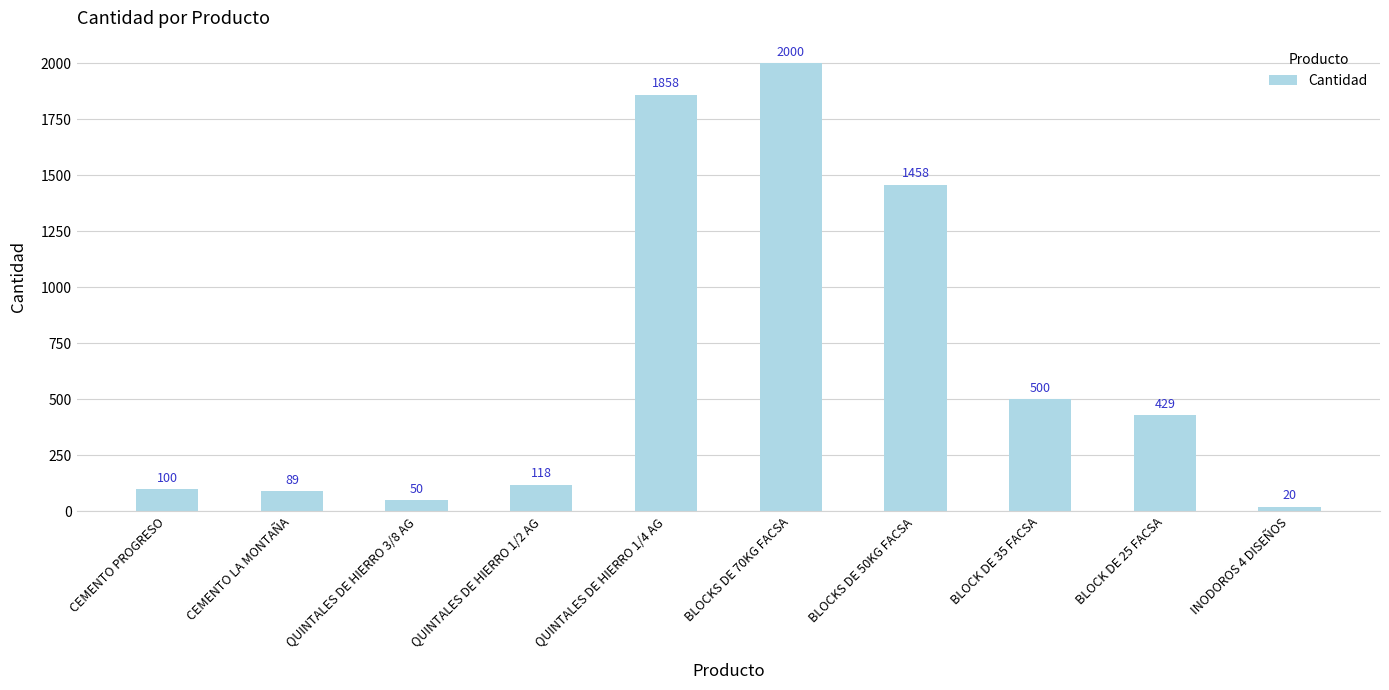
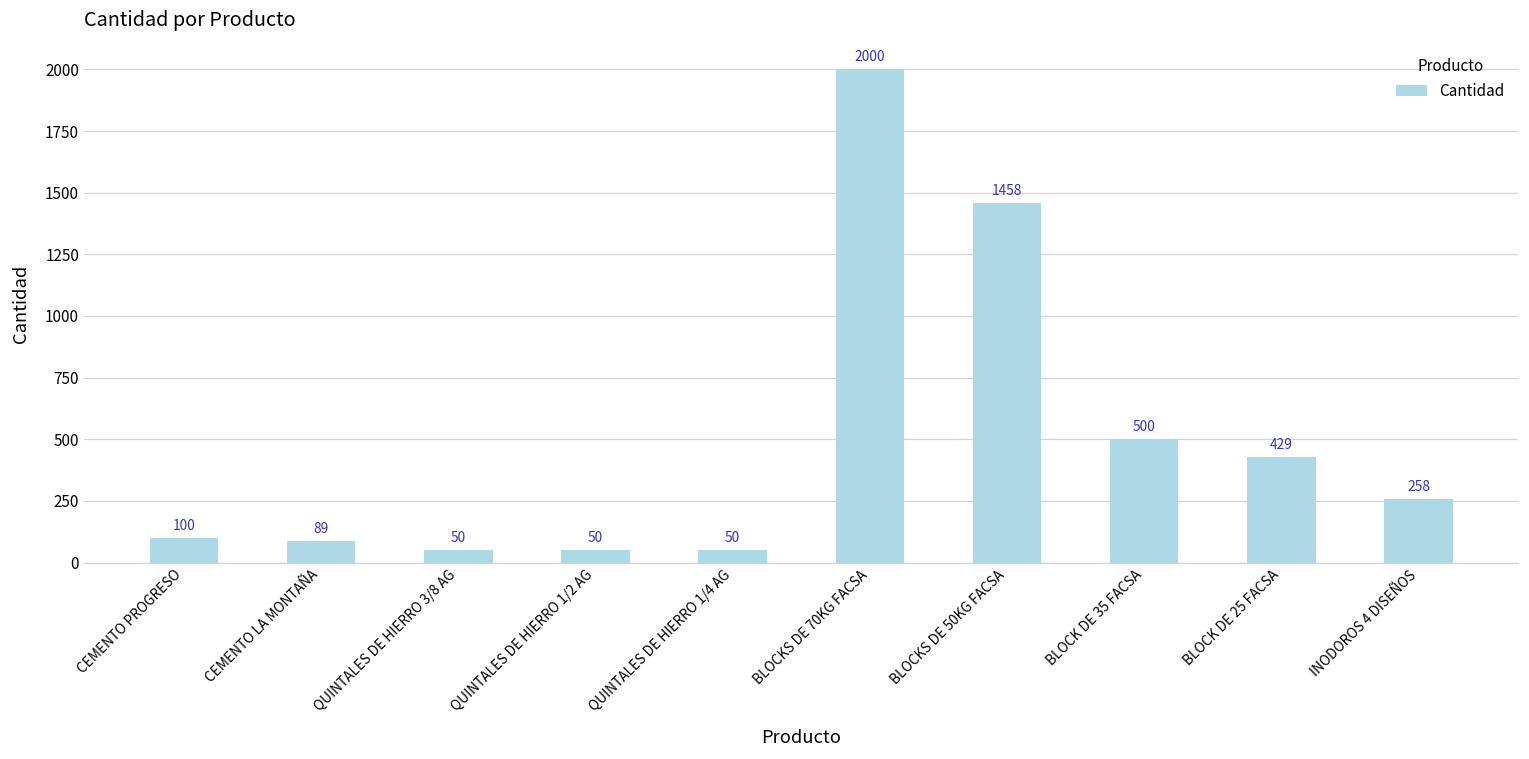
QUINTALES DE HIERRO 1/2 AG: 118 -> 50
QUINTALES DE HIERRO 1/4 AG: 1858 -> 50
INODOROS 4 DISEÑOS: 20 -> 258
